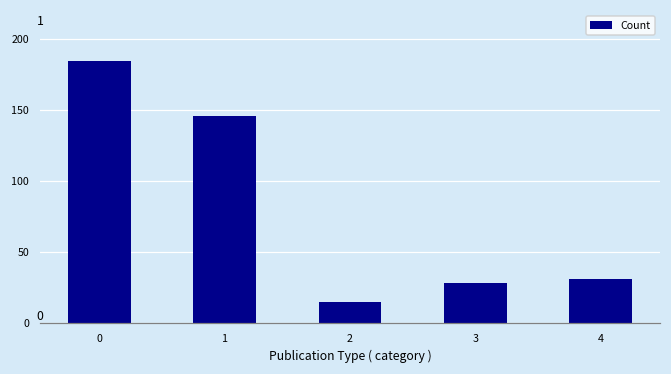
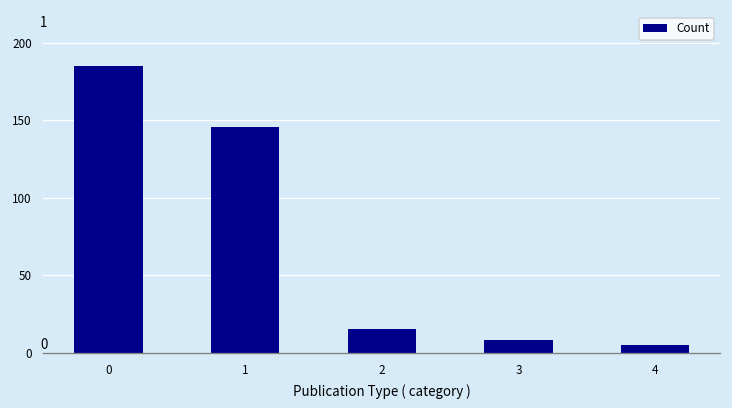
3: 28 -> 8
4: 31 -> 5
